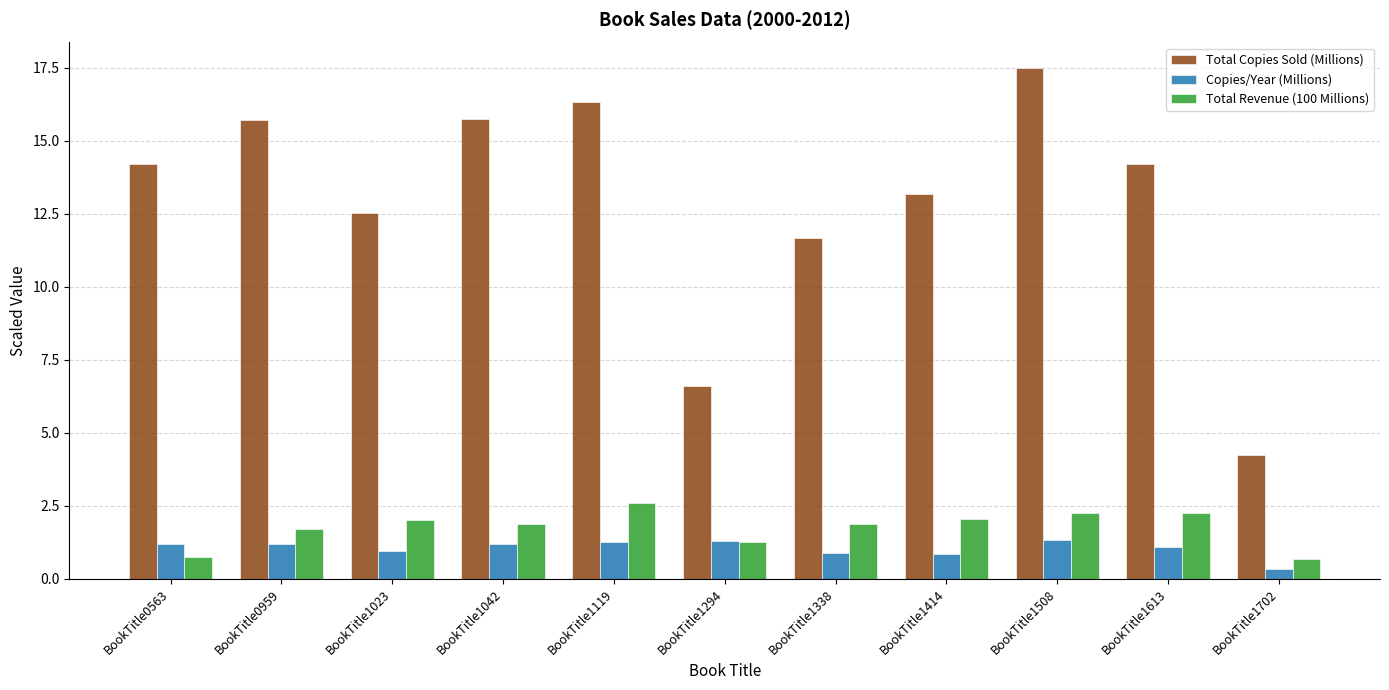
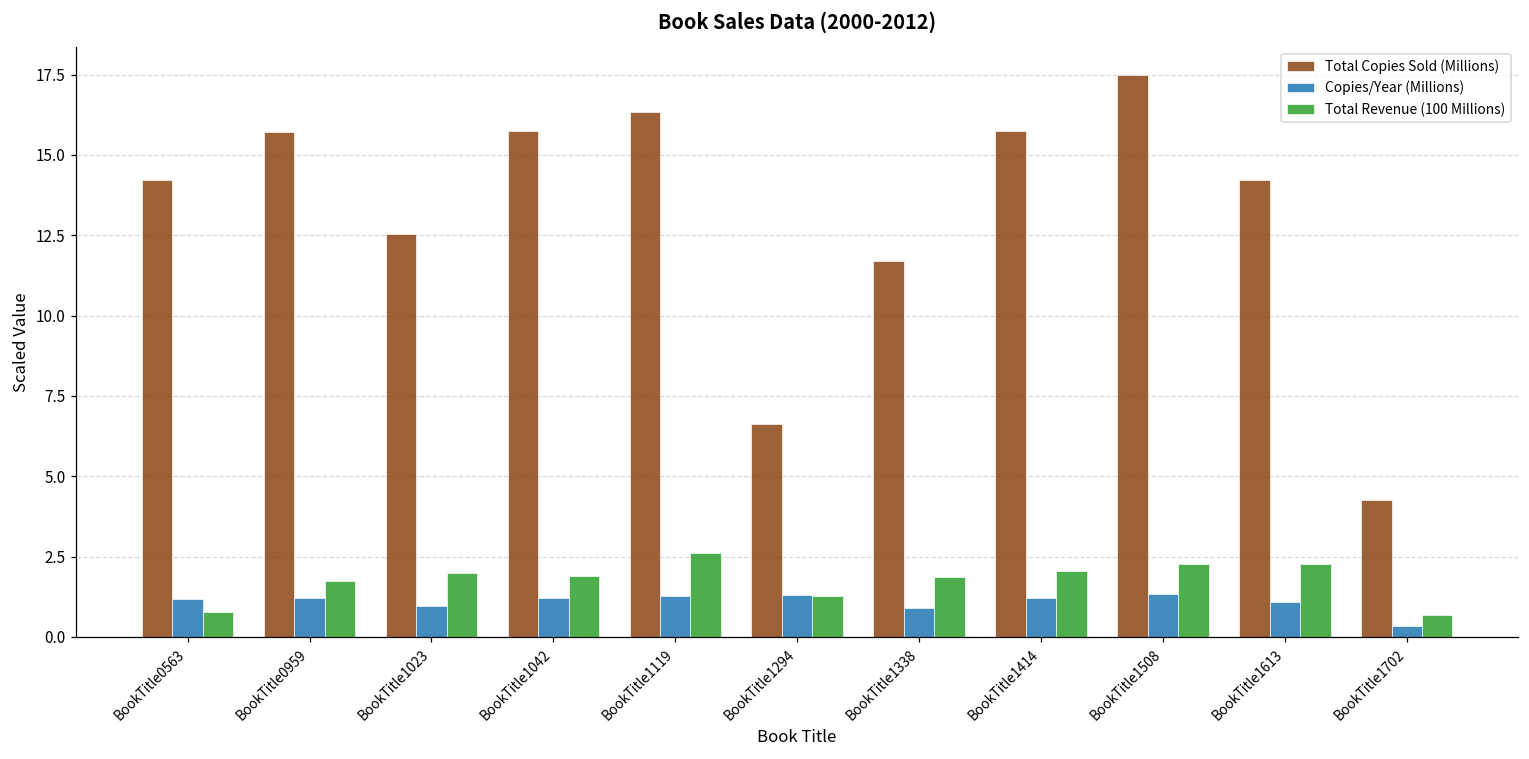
Total Copies Sold (Millions), BookTitle1414: 13.2 -> 15.7
Copies/Year (Millions), BookTitle1414: 0.8 -> 1.2
